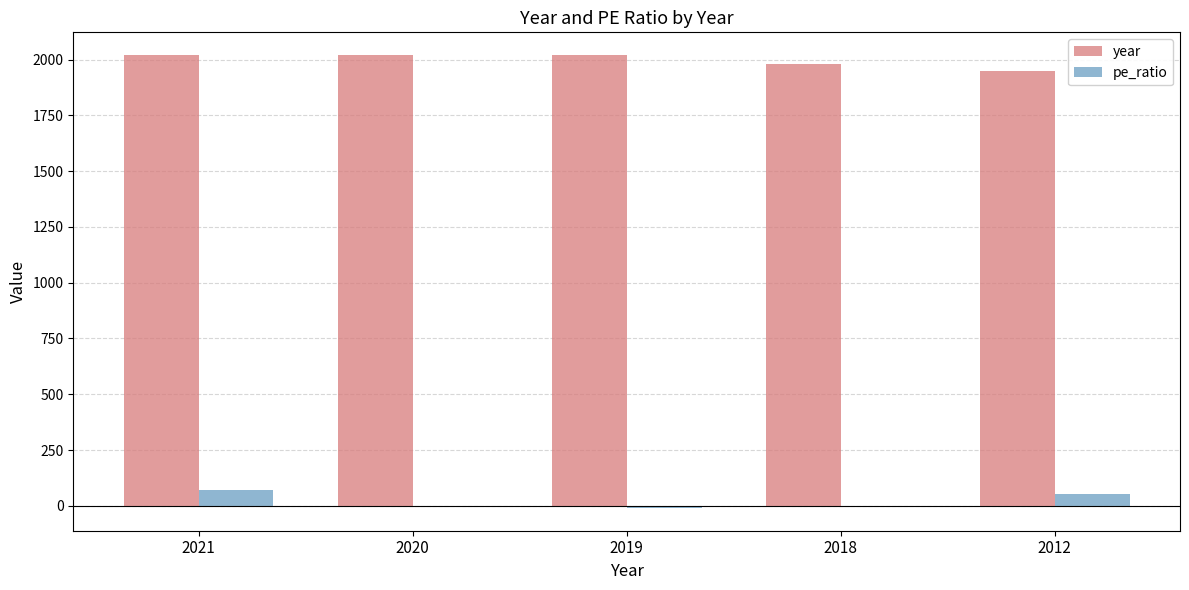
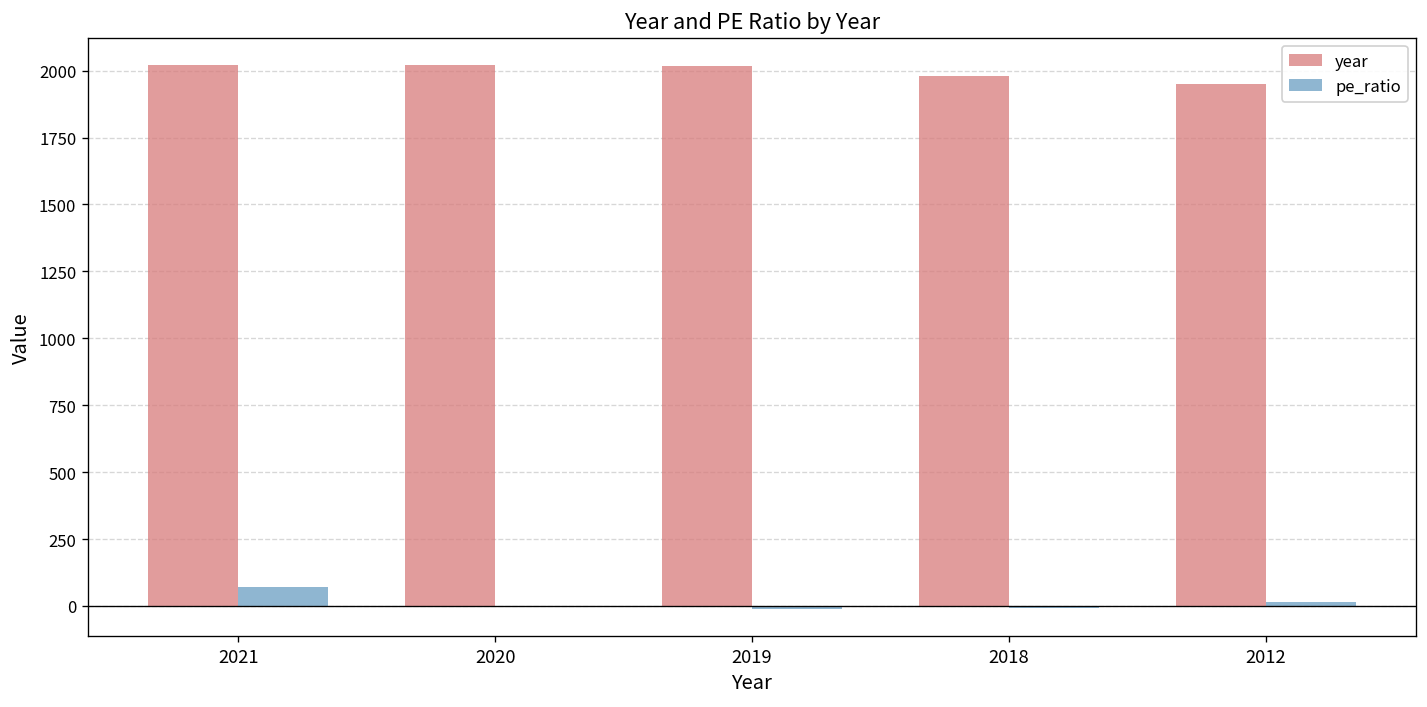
pe_ratio, 2012: 50 -> 20
